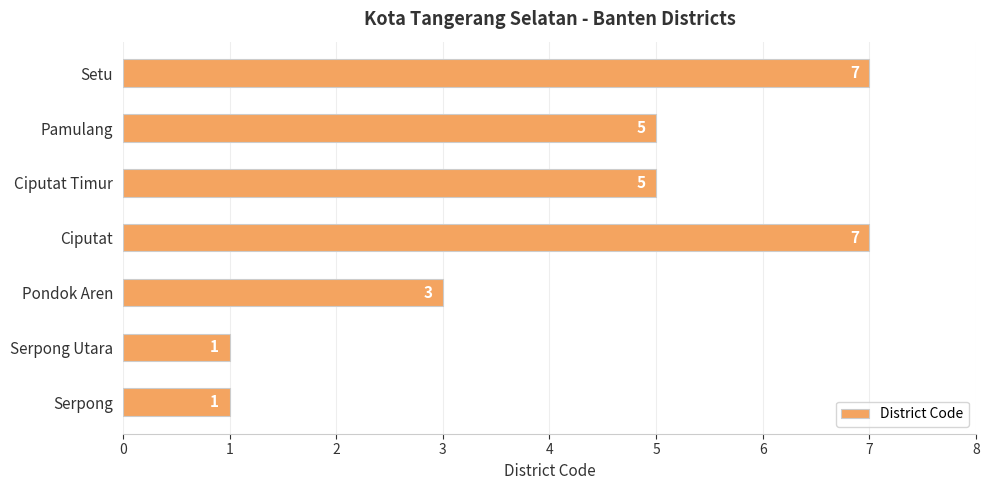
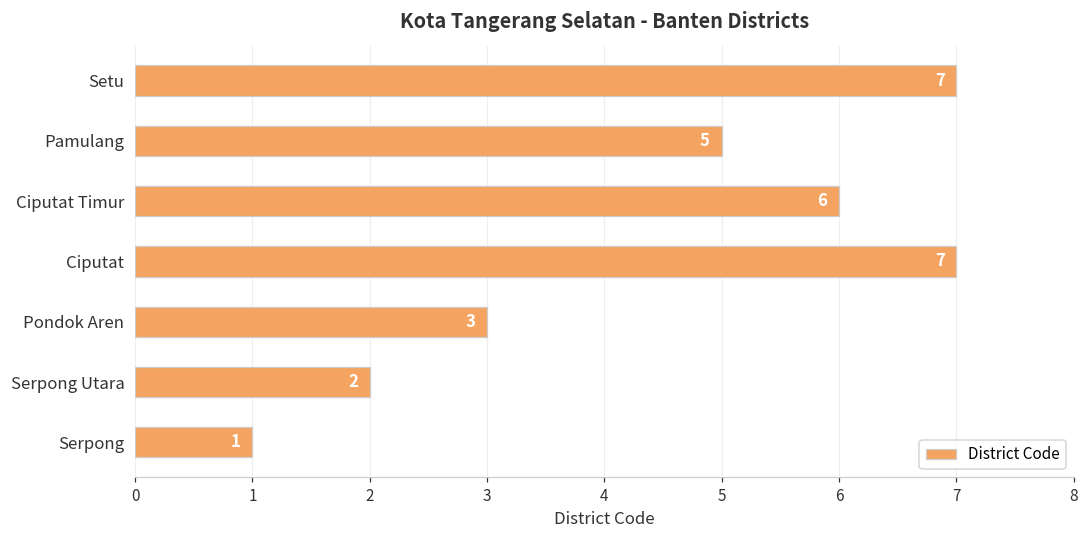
Ciputat Timur: 5 -> 6
Serpong Utara: 1 -> 2
